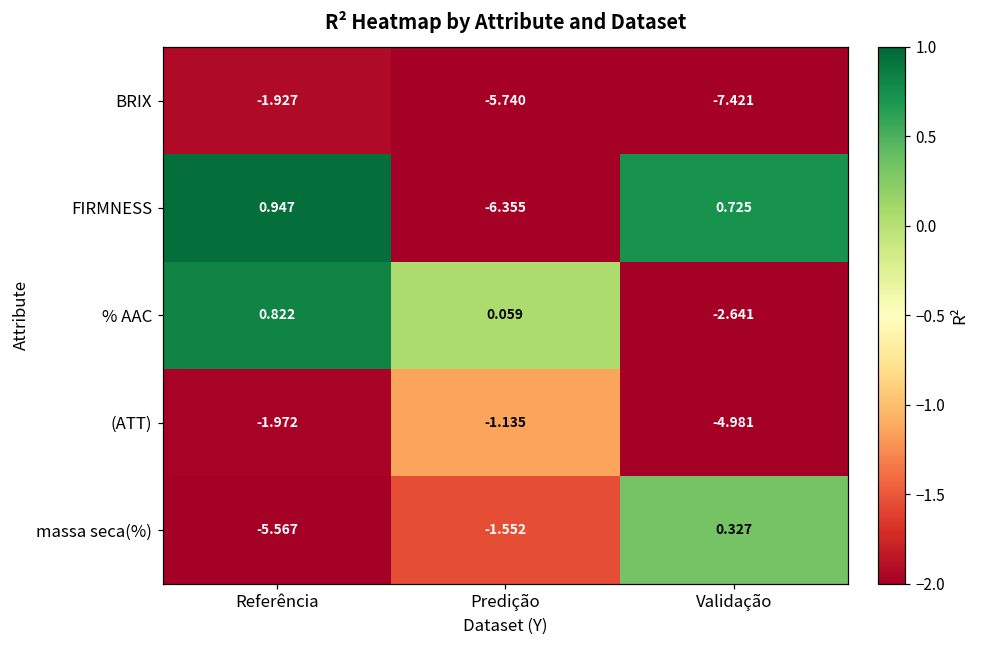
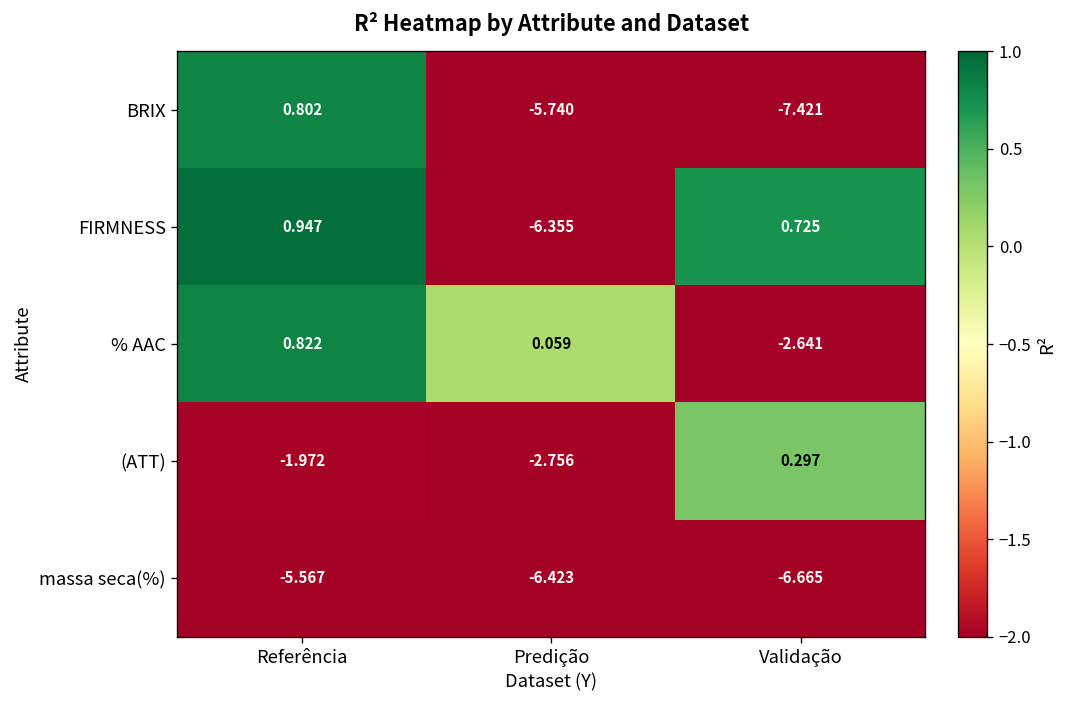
BRIX, Referência: -1.927 -> 0.802
(ATT), Predição: -1.135 -> -2.756
(ATT), Validação: -4.981 -> 0.297
massa seca(%), Predição: -1.552 -> -6.423
massa seca(%), Validação: 0.327 -> -6.665
